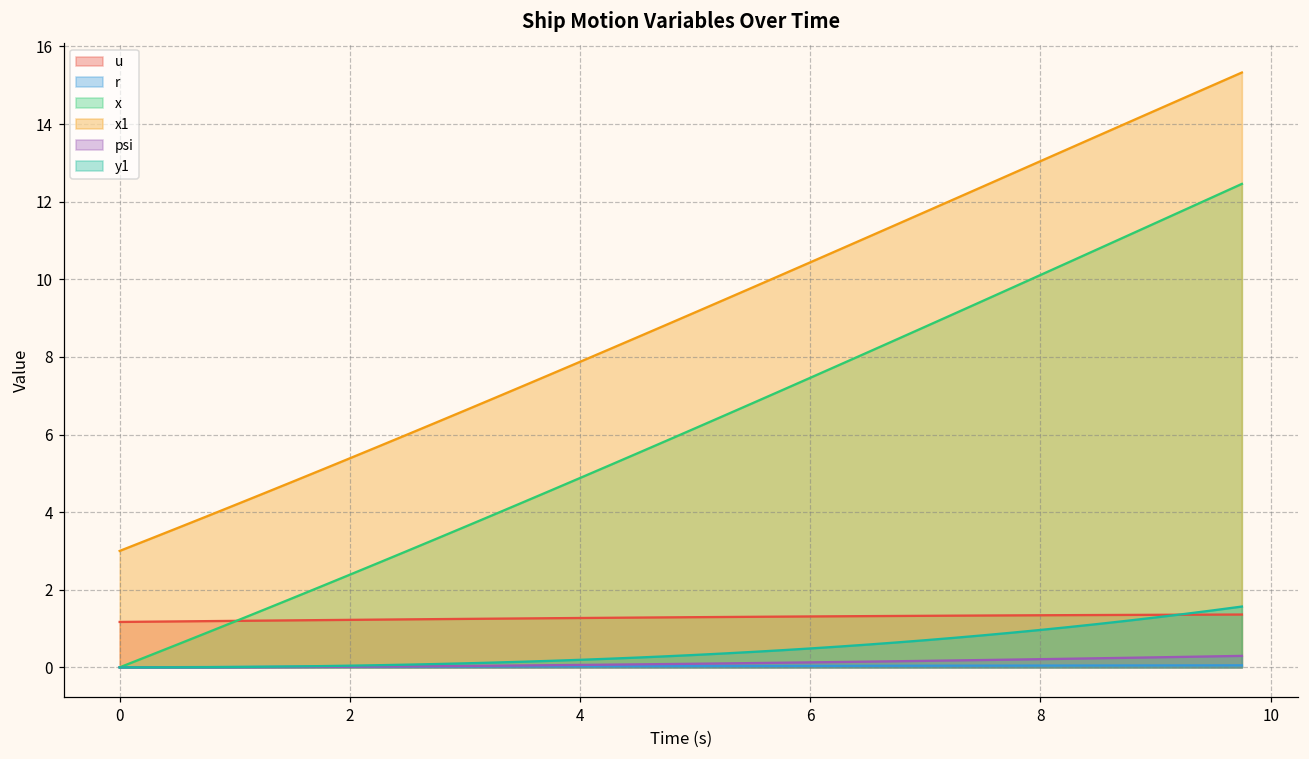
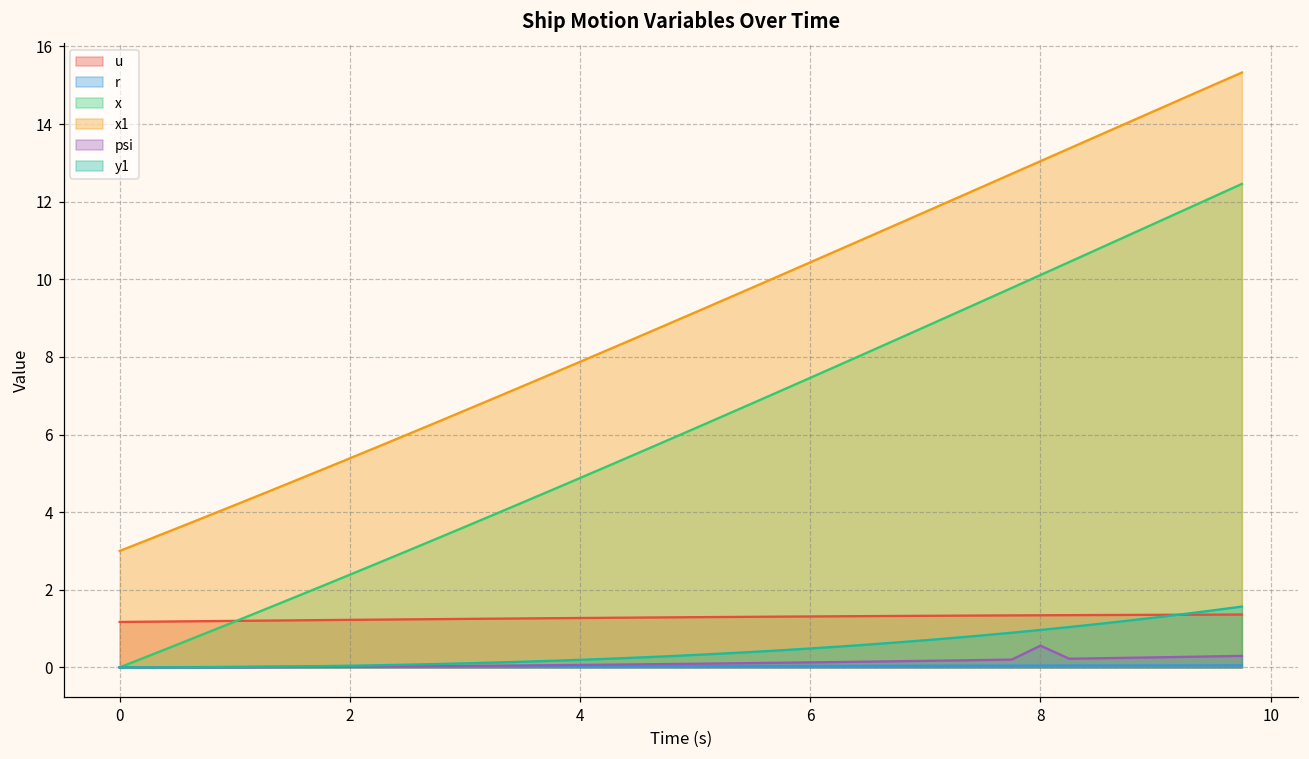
psi, 8: 0.2 -> 0.6
